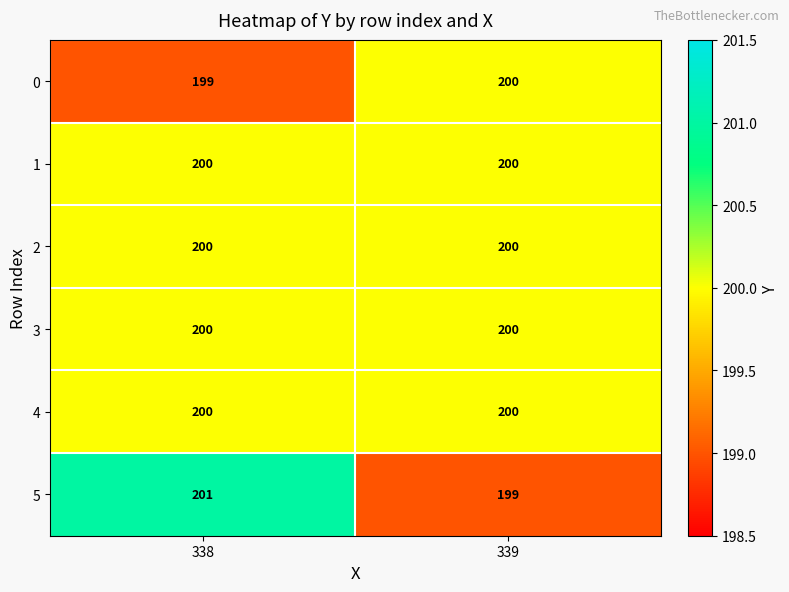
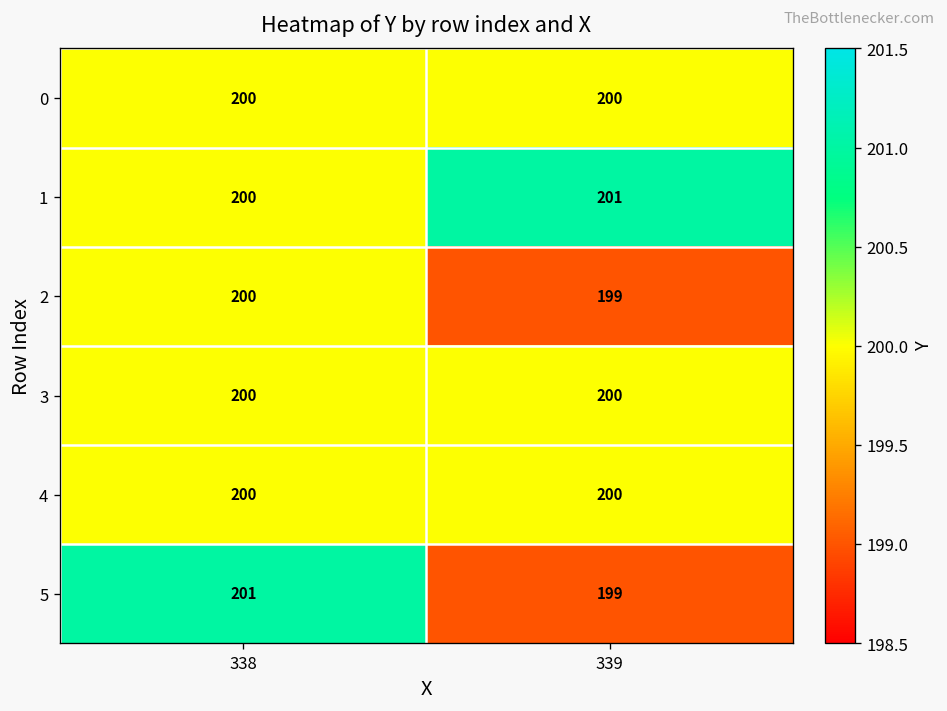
0, 338: 199 -> 200
1, 339: 200 -> 201
2, 339: 200 -> 199
